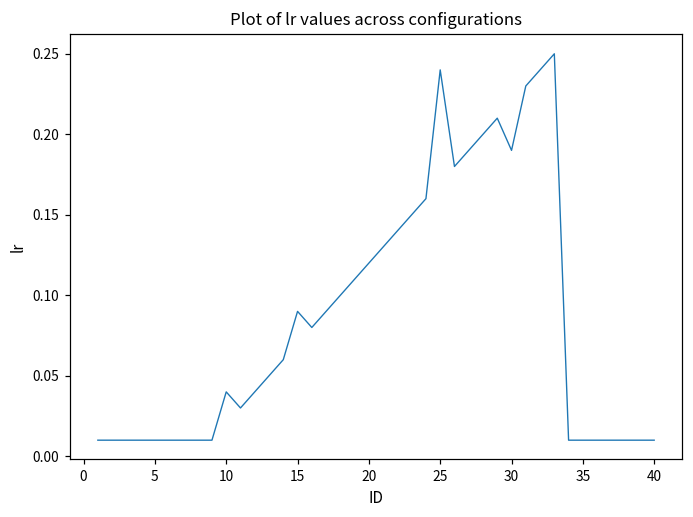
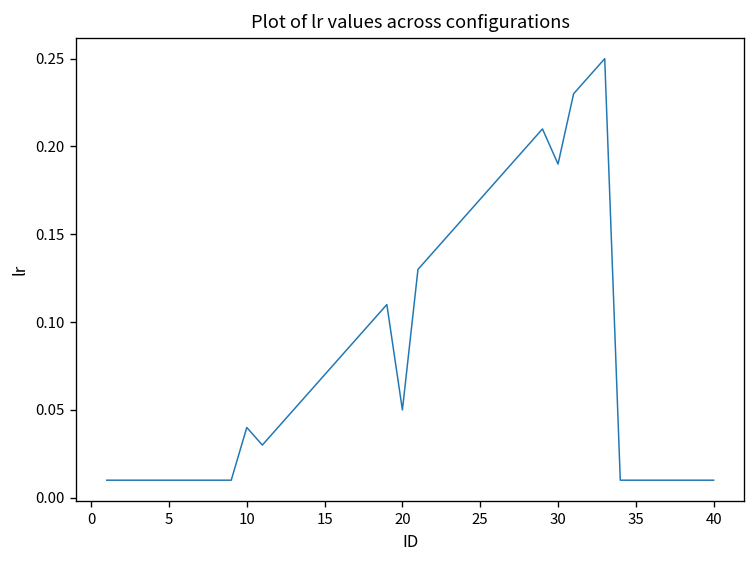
15: 0.09 -> 0.07
20: 0.12 -> 0.05
25: 0.24 -> 0.17
